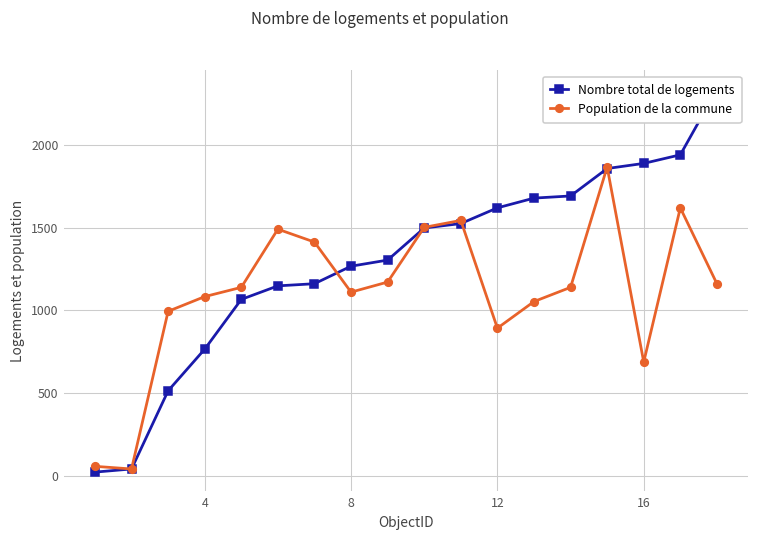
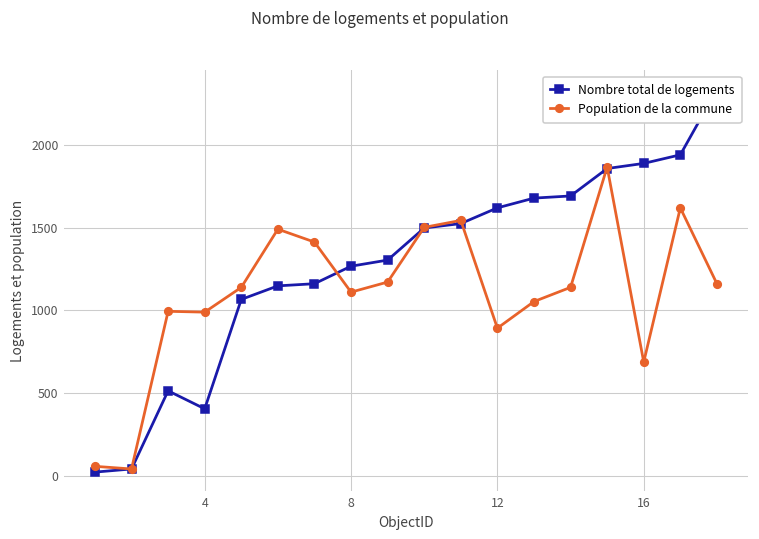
Nombre total de logements, 4: 770 -> 410
Population de la commune, 4: 1080 -> 990
